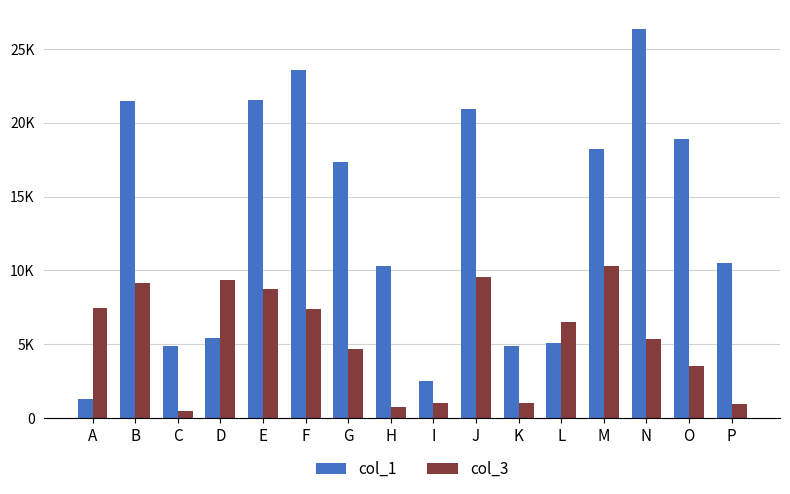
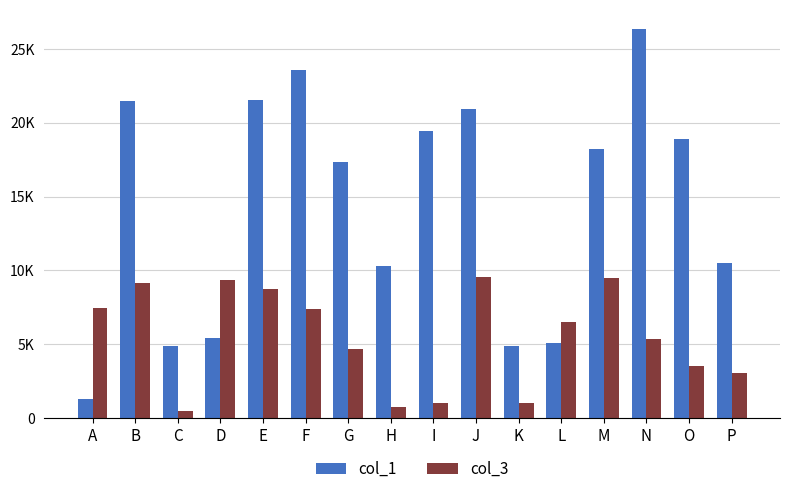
col_1, I: 2500 -> 19400
col_3, M: 10300 -> 9500
col_3, P: 900 -> 3000
